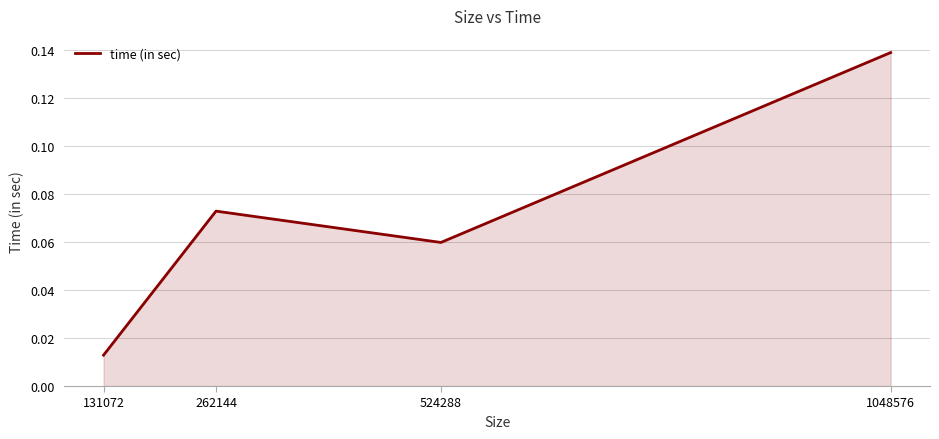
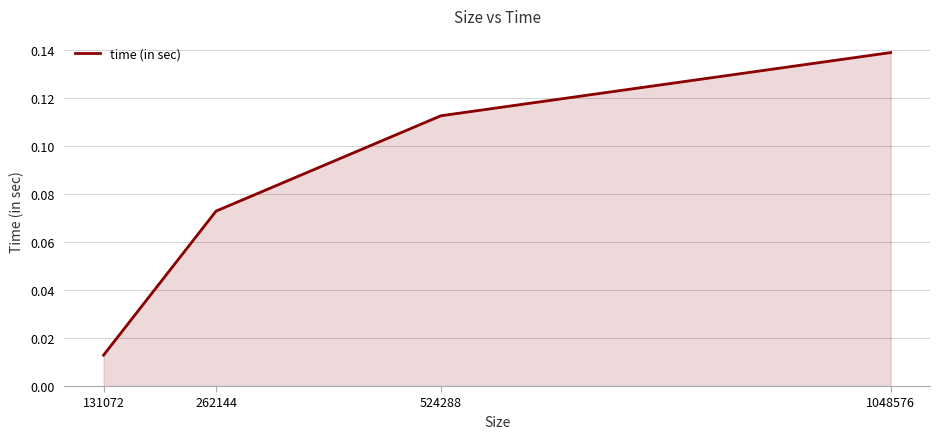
524288: 0.060 -> 0.113
